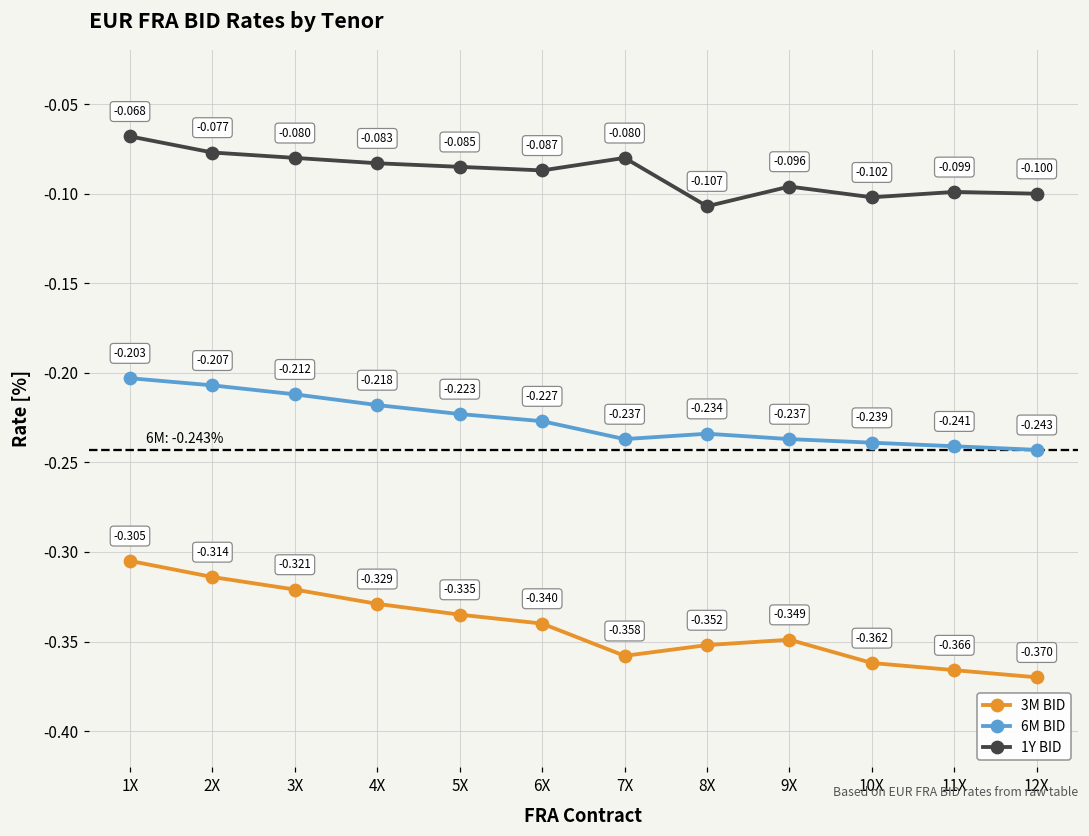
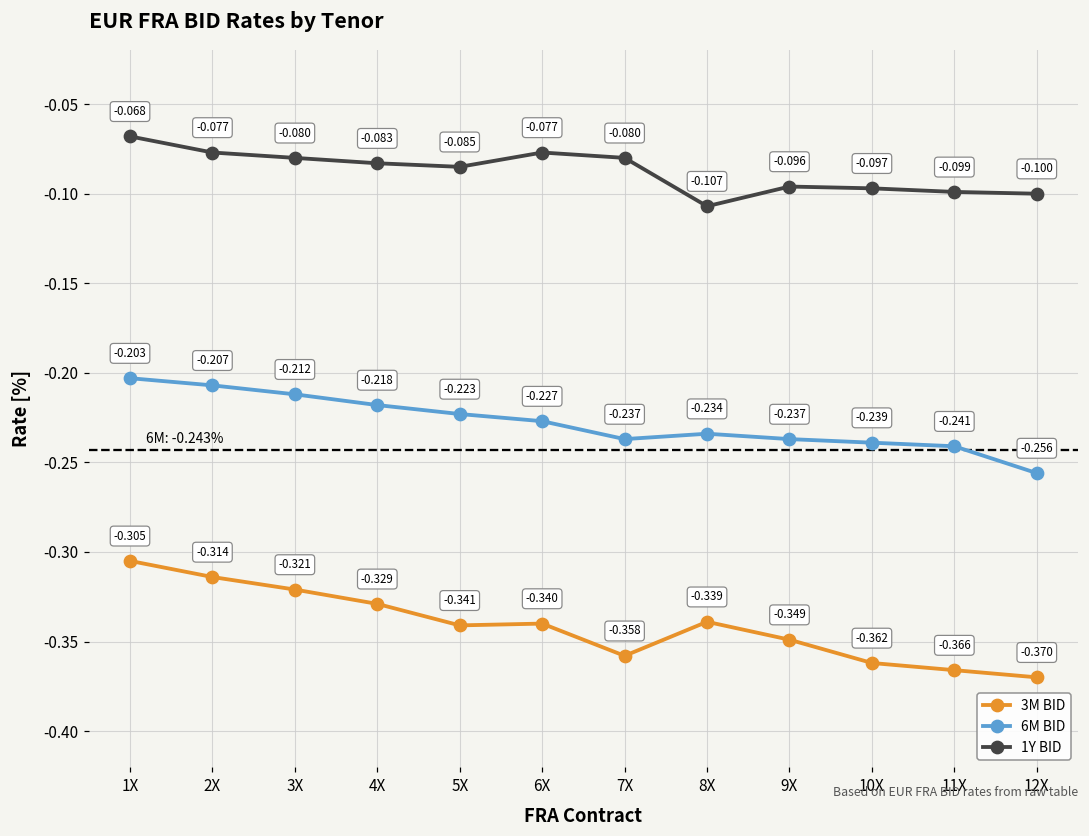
3M BID, 5X: -0.335 -> -0.341
1Y BID, 6X: -0.087 -> -0.077
3M BID, 8X: -0.352 -> -0.339
1Y BID, 10X: -0.102 -> -0.097
6M BID, 12X: -0.243 -> -0.256
